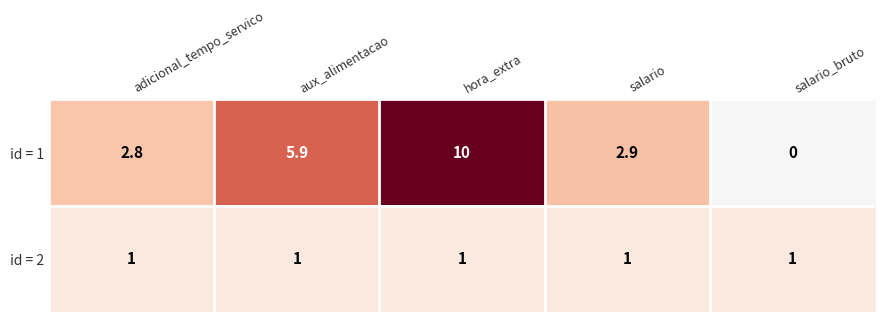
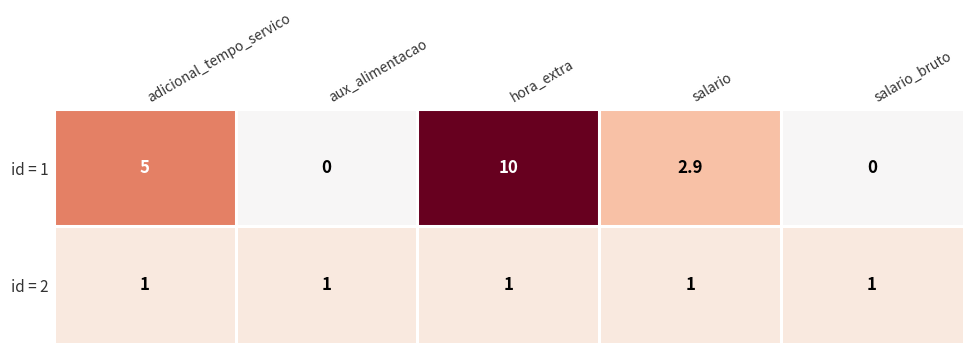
id = 1, adicional_tempo_servico: 2.8 -> 5
id = 1, aux_alimentacao: 5.9 -> 0
